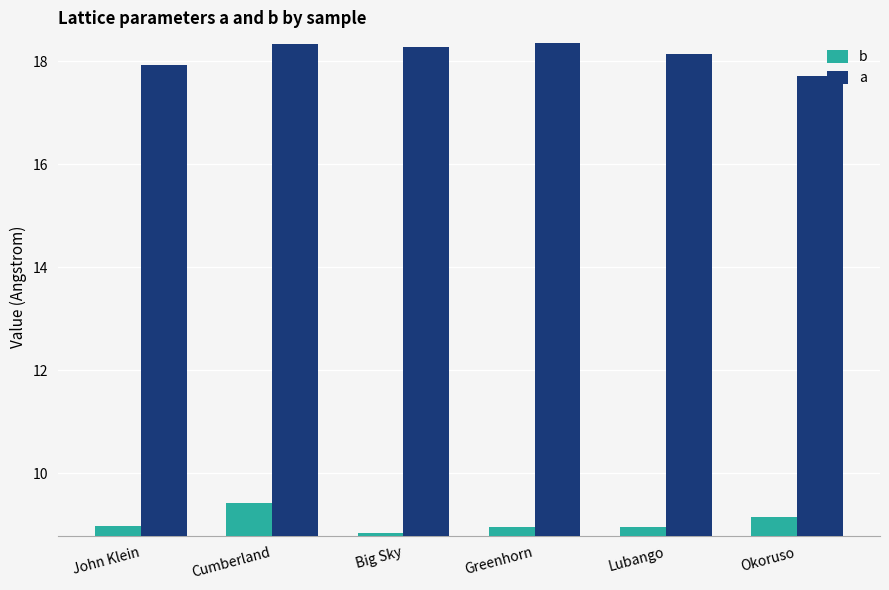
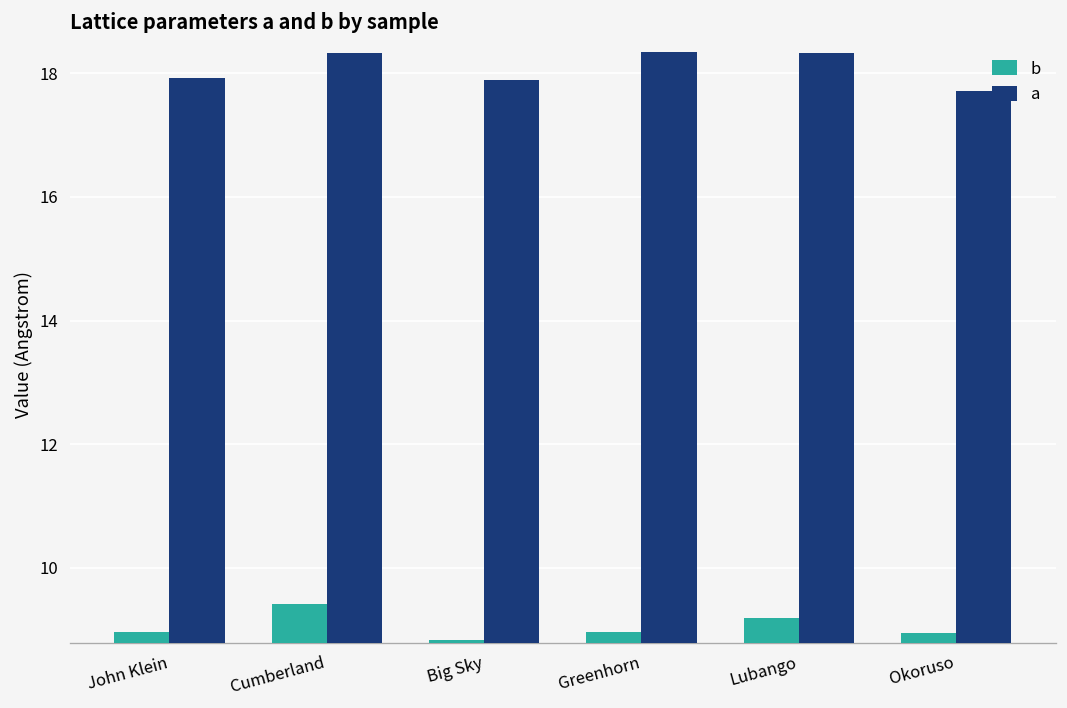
a, Big Sky: 18.3 -> 17.9
b, Lubango: 9.0 -> 9.2
a, Lubango: 18.1 -> 18.3
b, Okoruso: 9.1 -> 9.0
